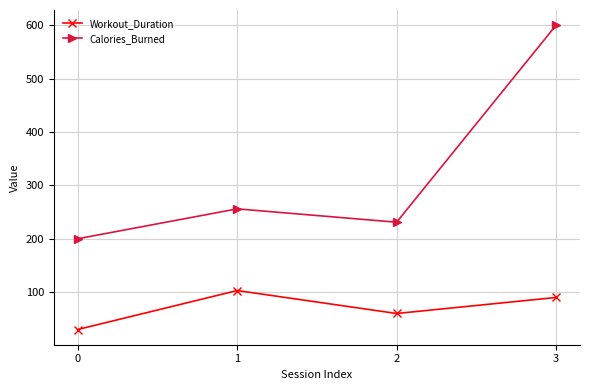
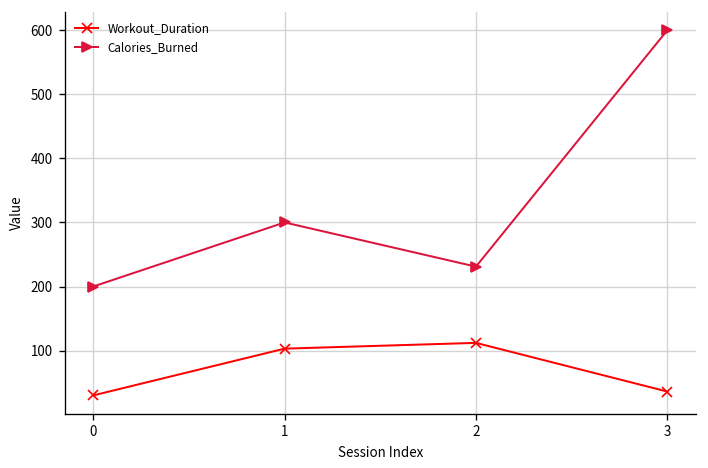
Calories_Burned, 1: 260 -> 300
Workout_Duration, 2: 60 -> 110
Workout_Duration, 3: 90 -> 40
